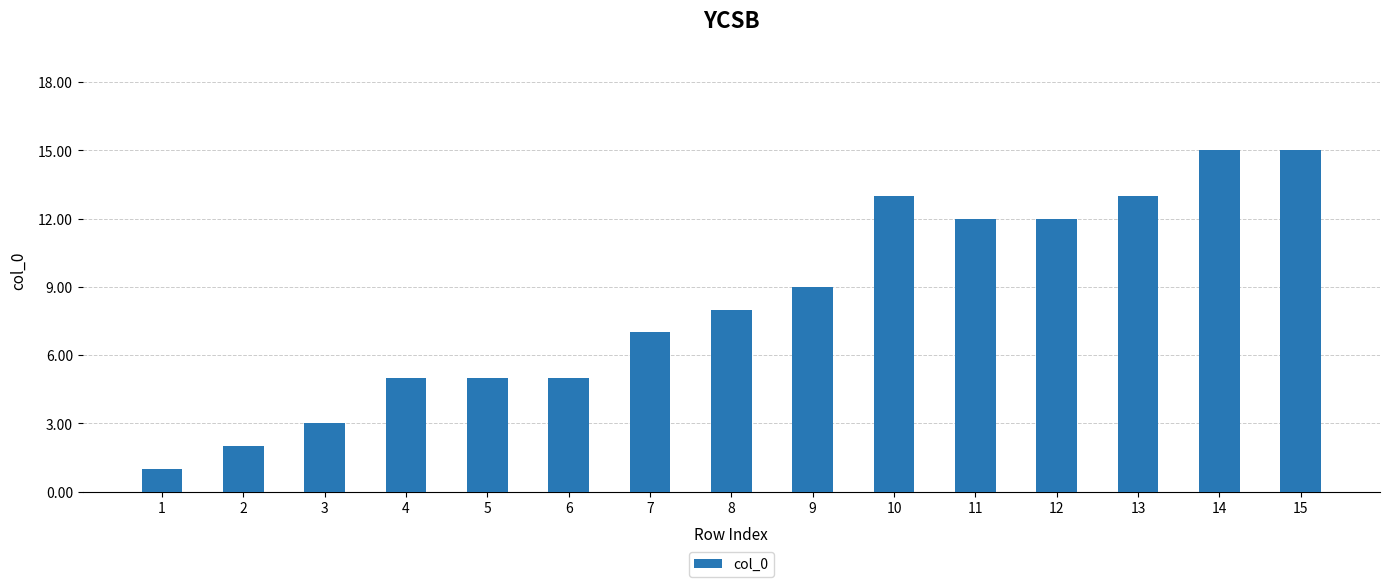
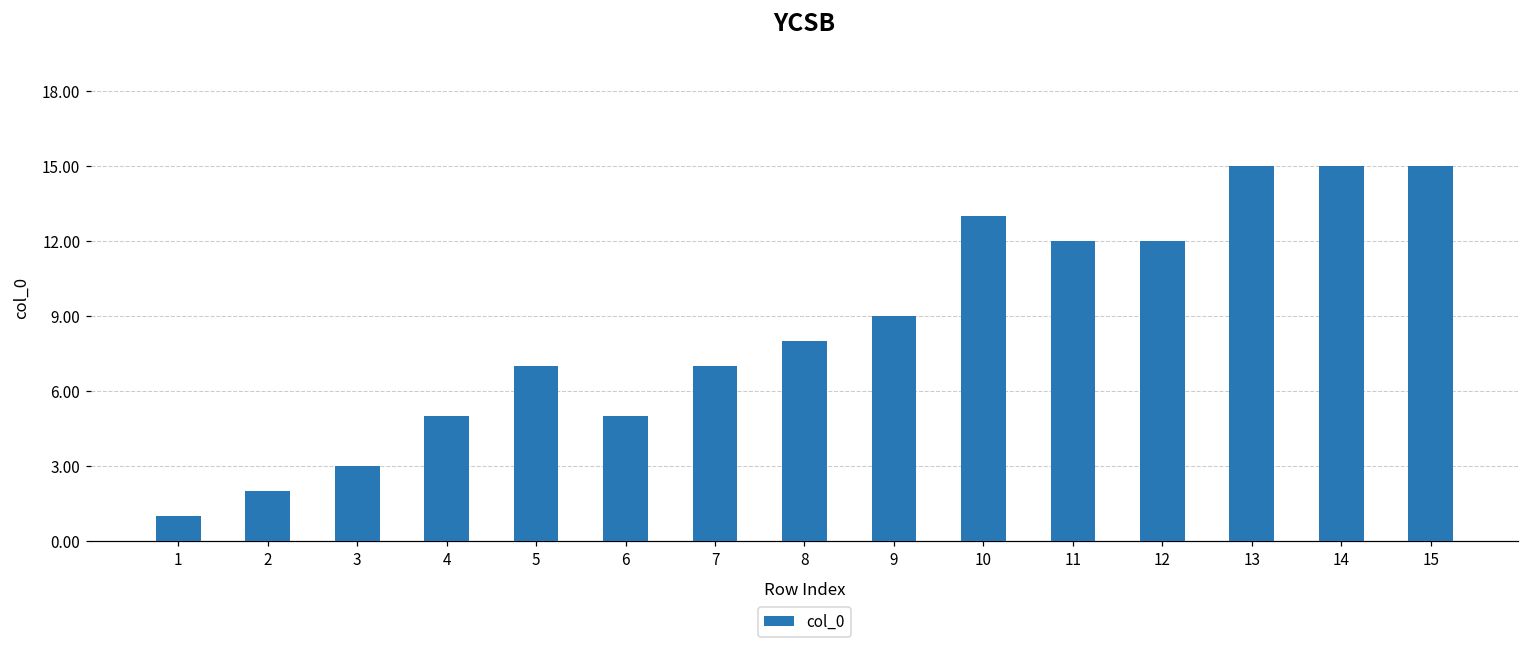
5: 5 -> 7
13: 13 -> 15
